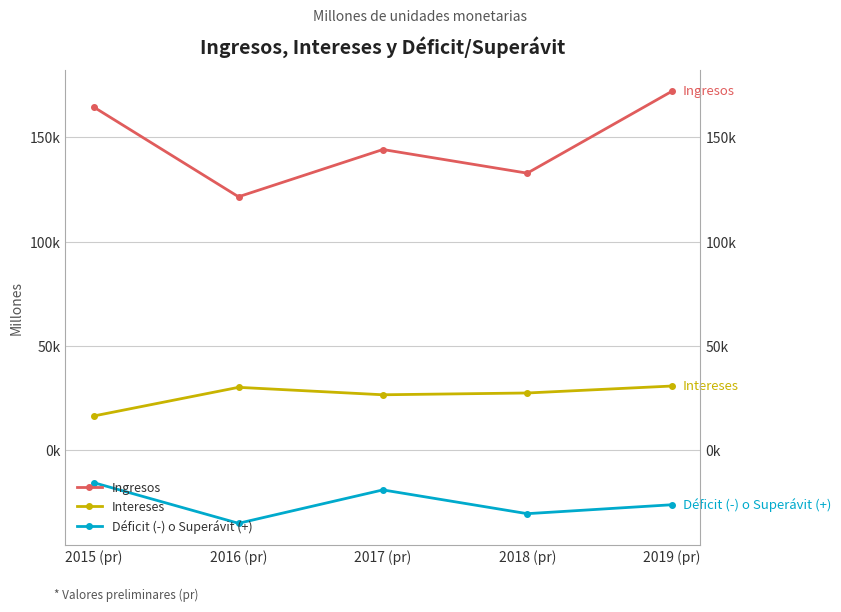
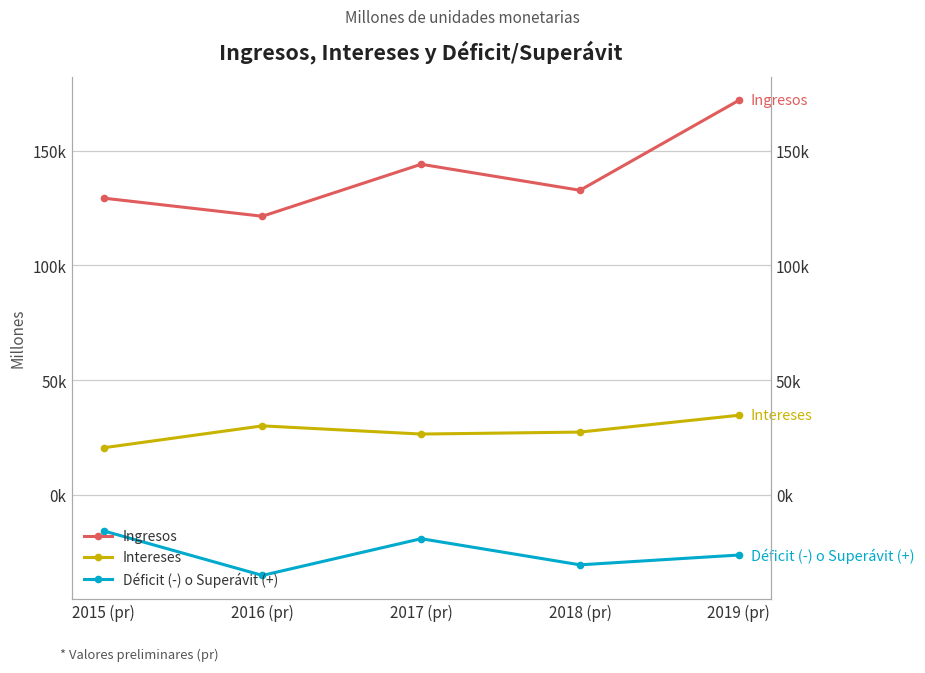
Ingresos, 2015 (pr): 164000 -> 129000
Intereses, 2015 (pr): 17000 -> 21000
Intereses, 2019 (pr): 31000 -> 35000
